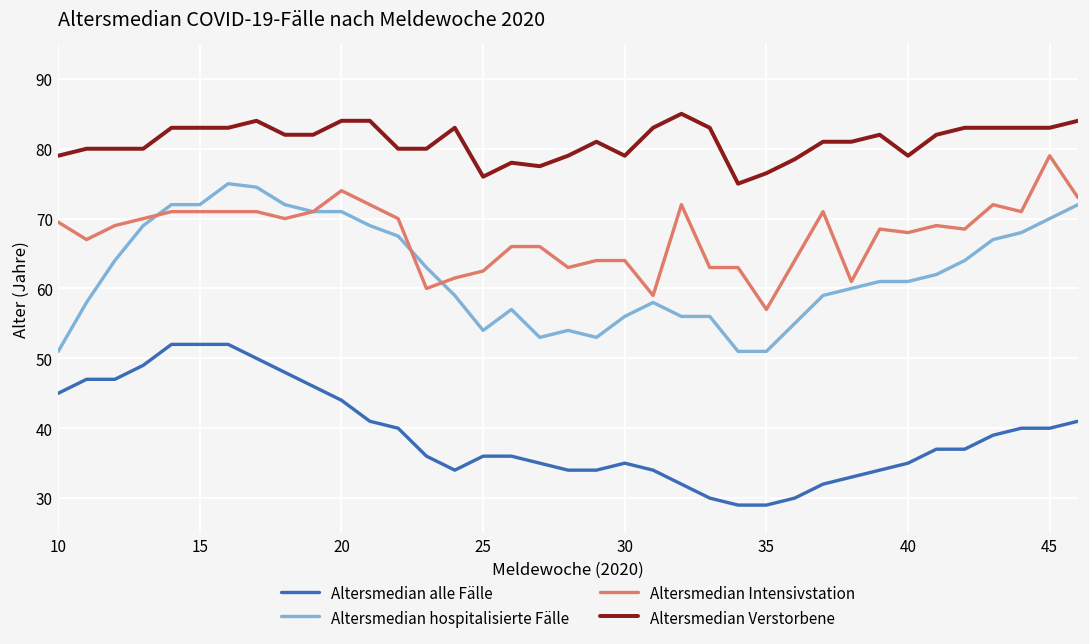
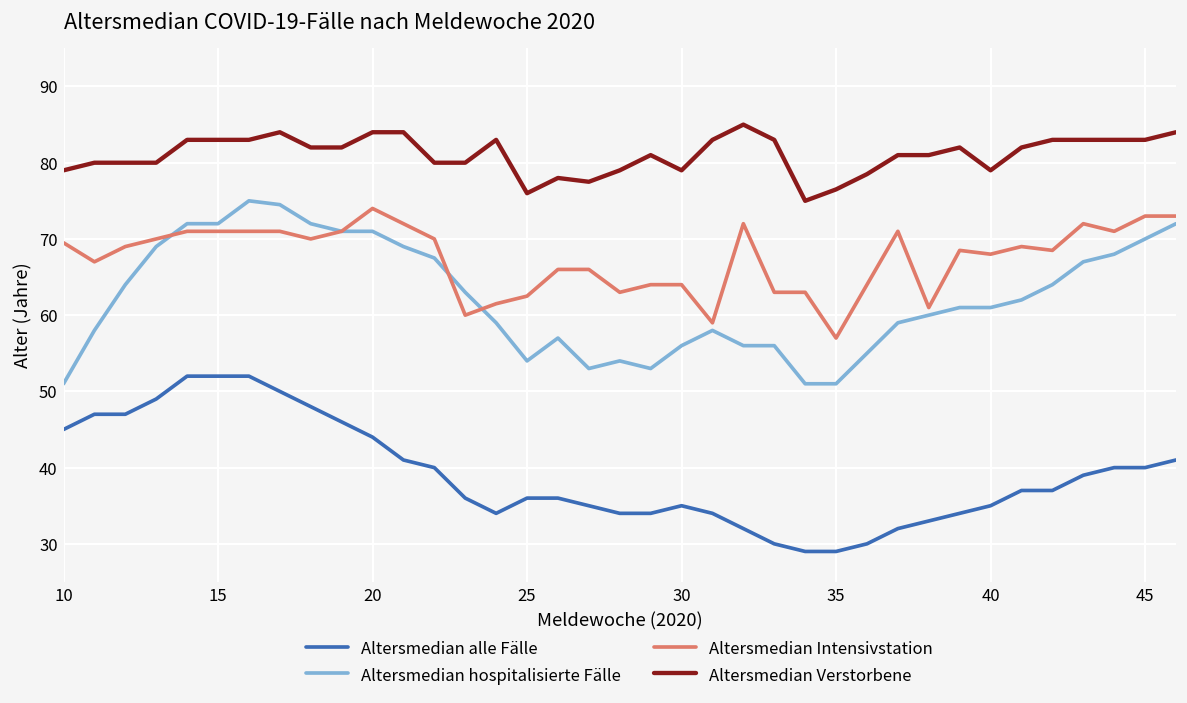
Altersmedian Intensivstation, 45: 79 -> 73
